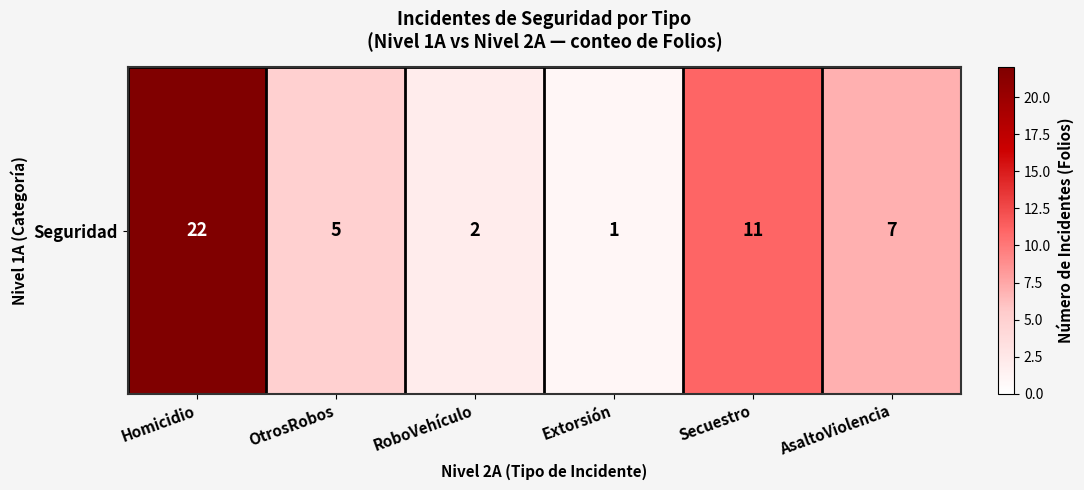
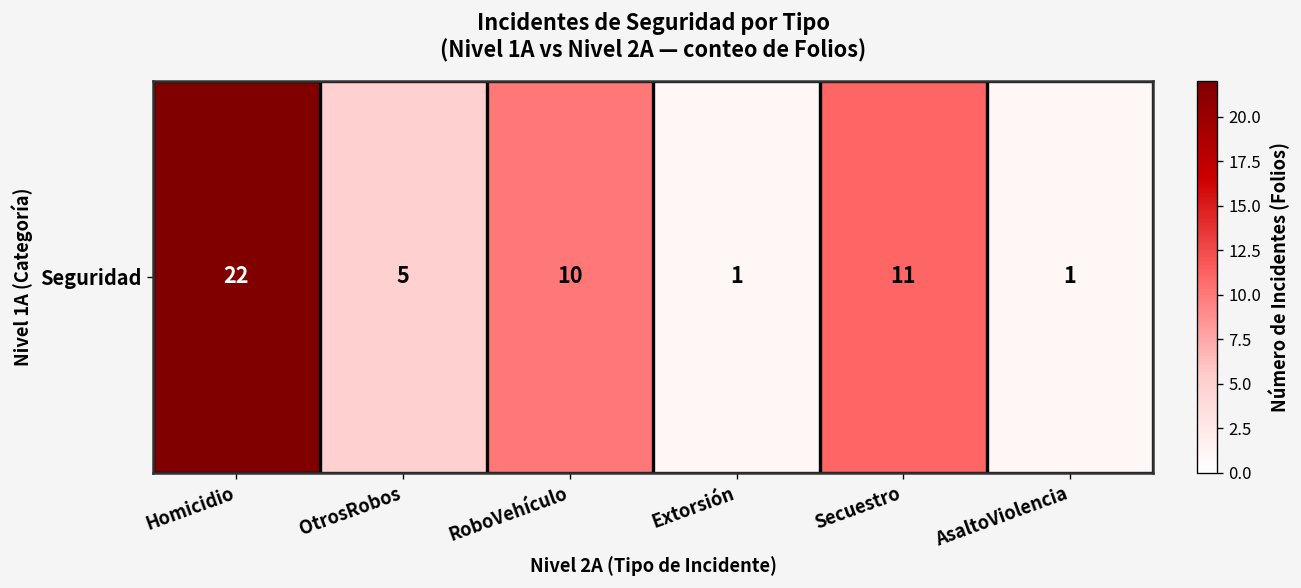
Seguridad, RoboVehículo: 2 -> 10
Seguridad, AsaltoViolencia: 7 -> 1
